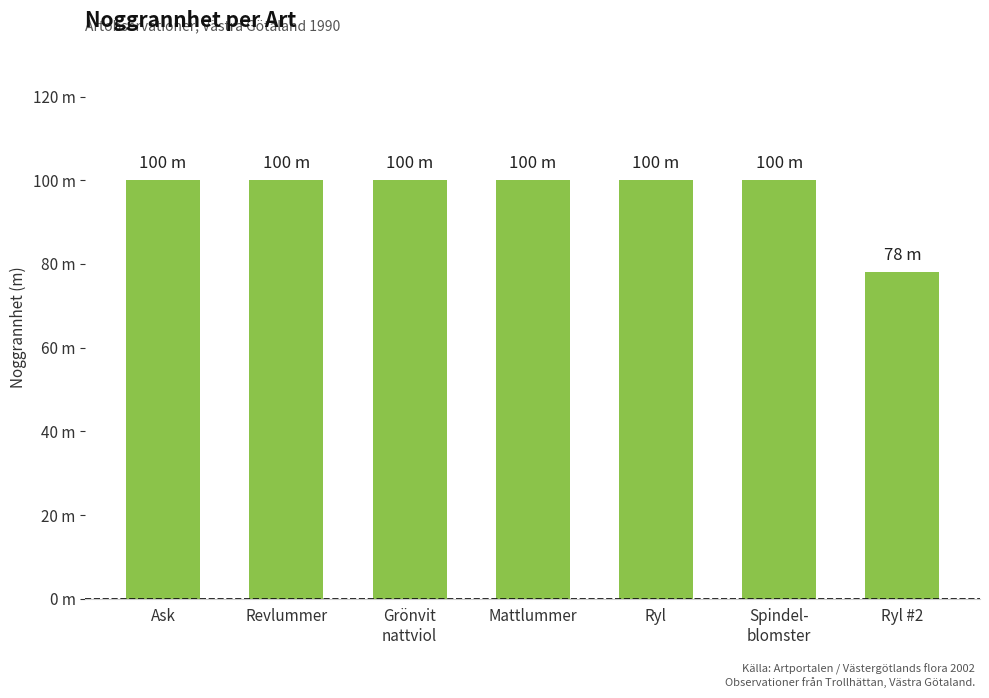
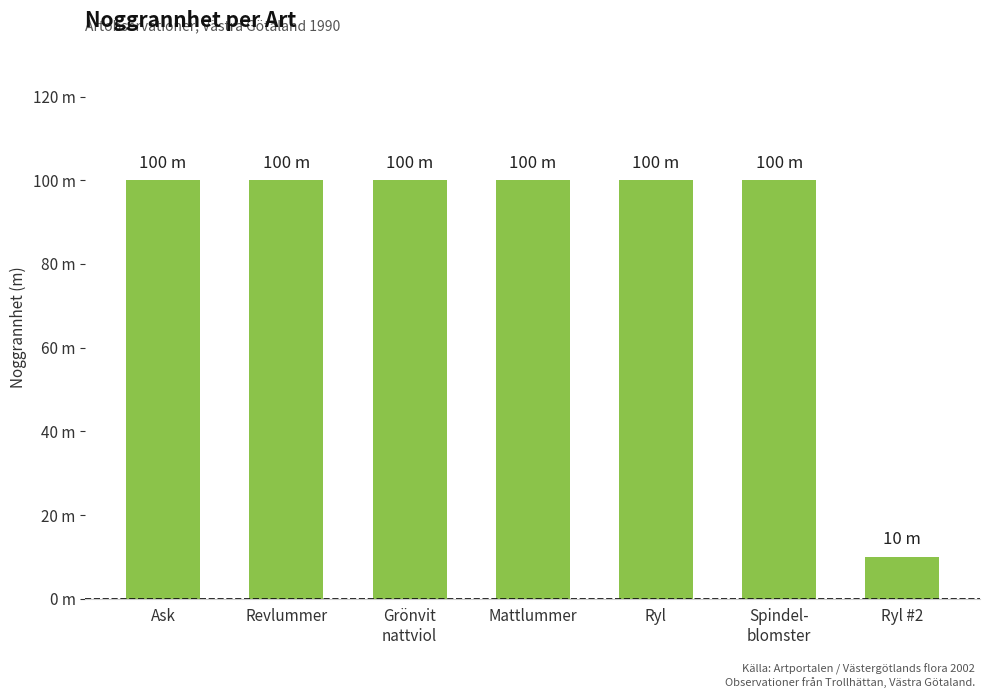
Ryl #2: 78 -> 10
